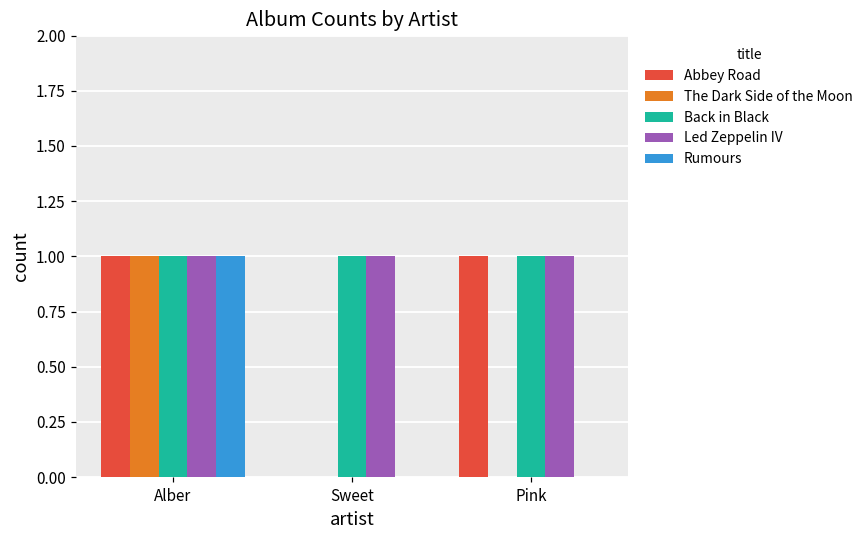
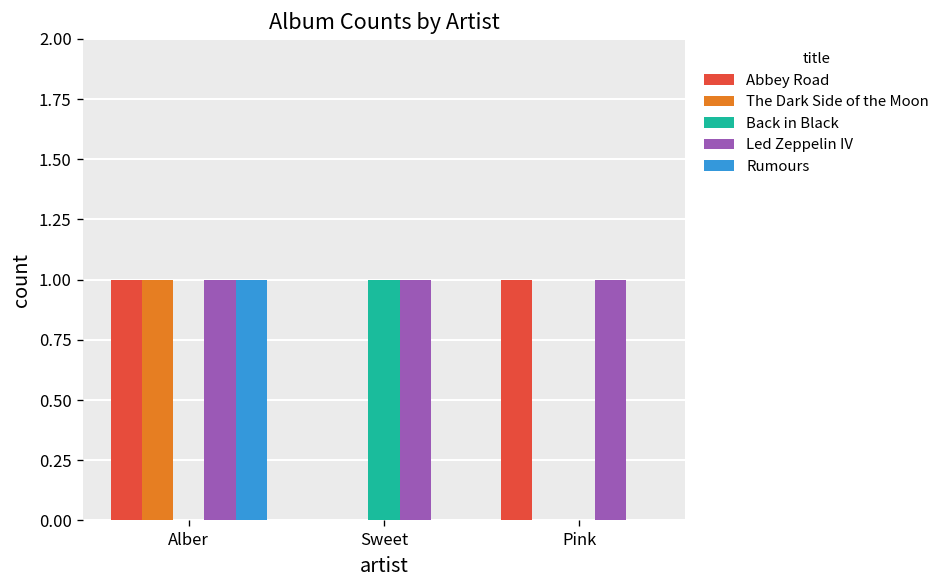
Back in Black, Alber: 1 -> 0
Back in Black, Pink: 1 -> 0
